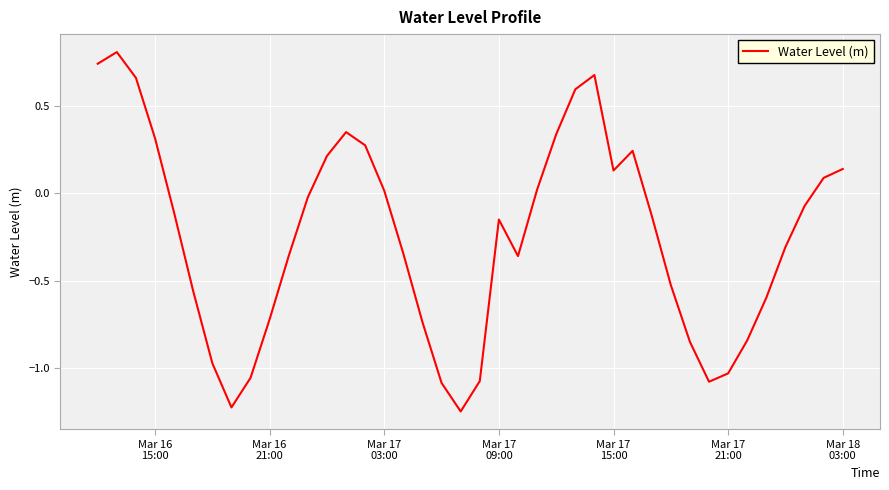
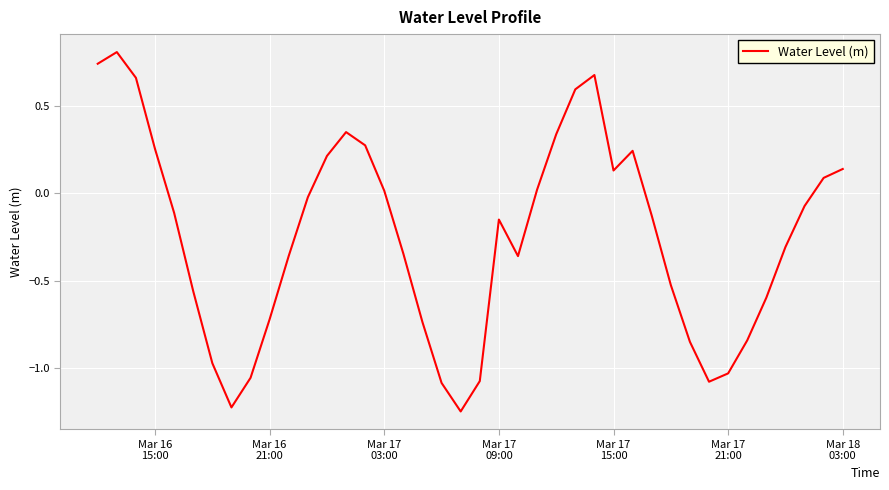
Mar 16 15:00: 0.32 -> 0.25
